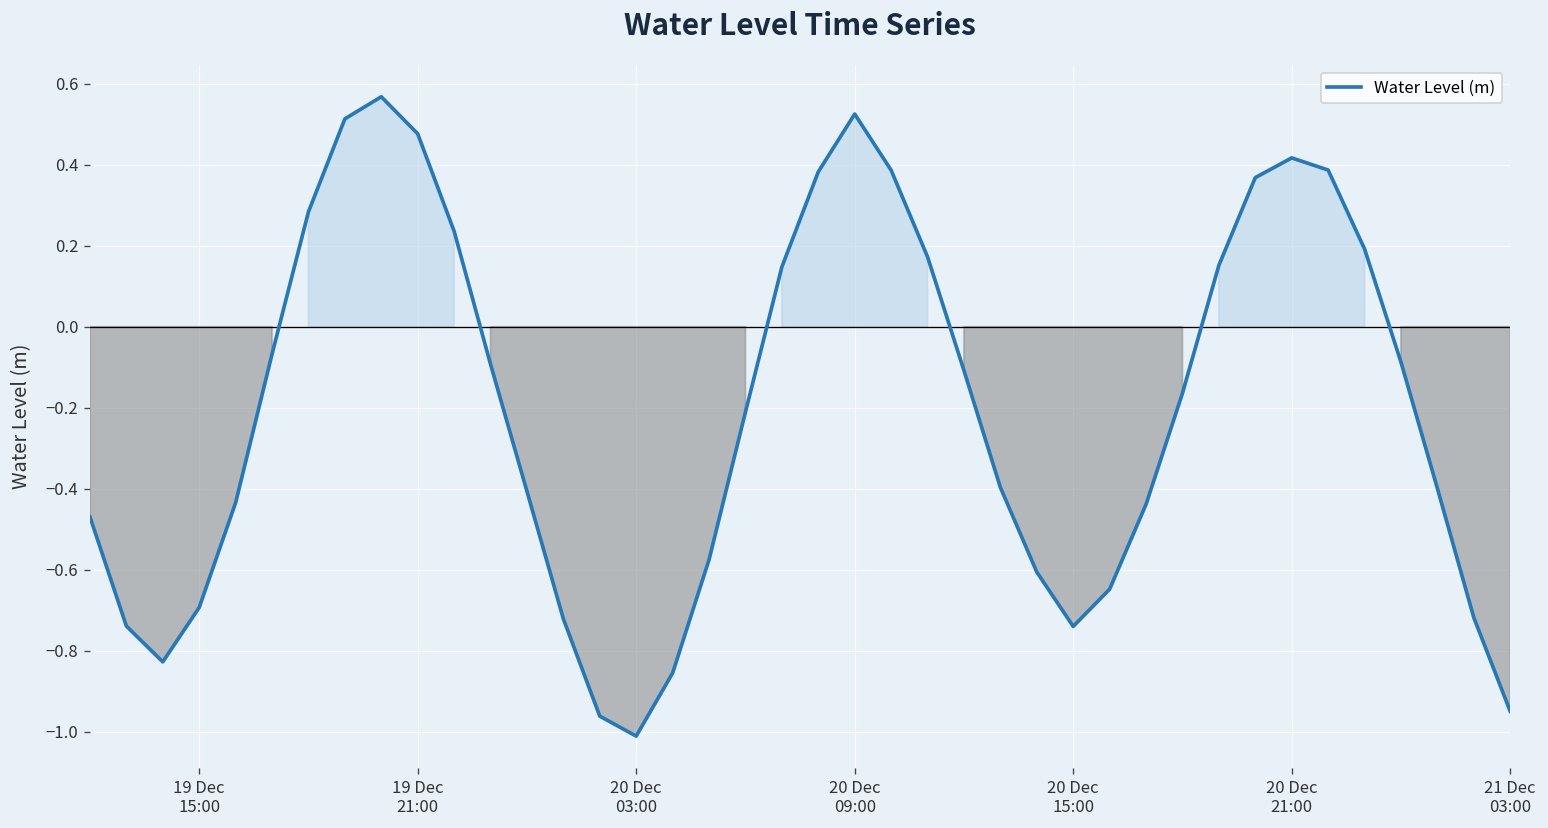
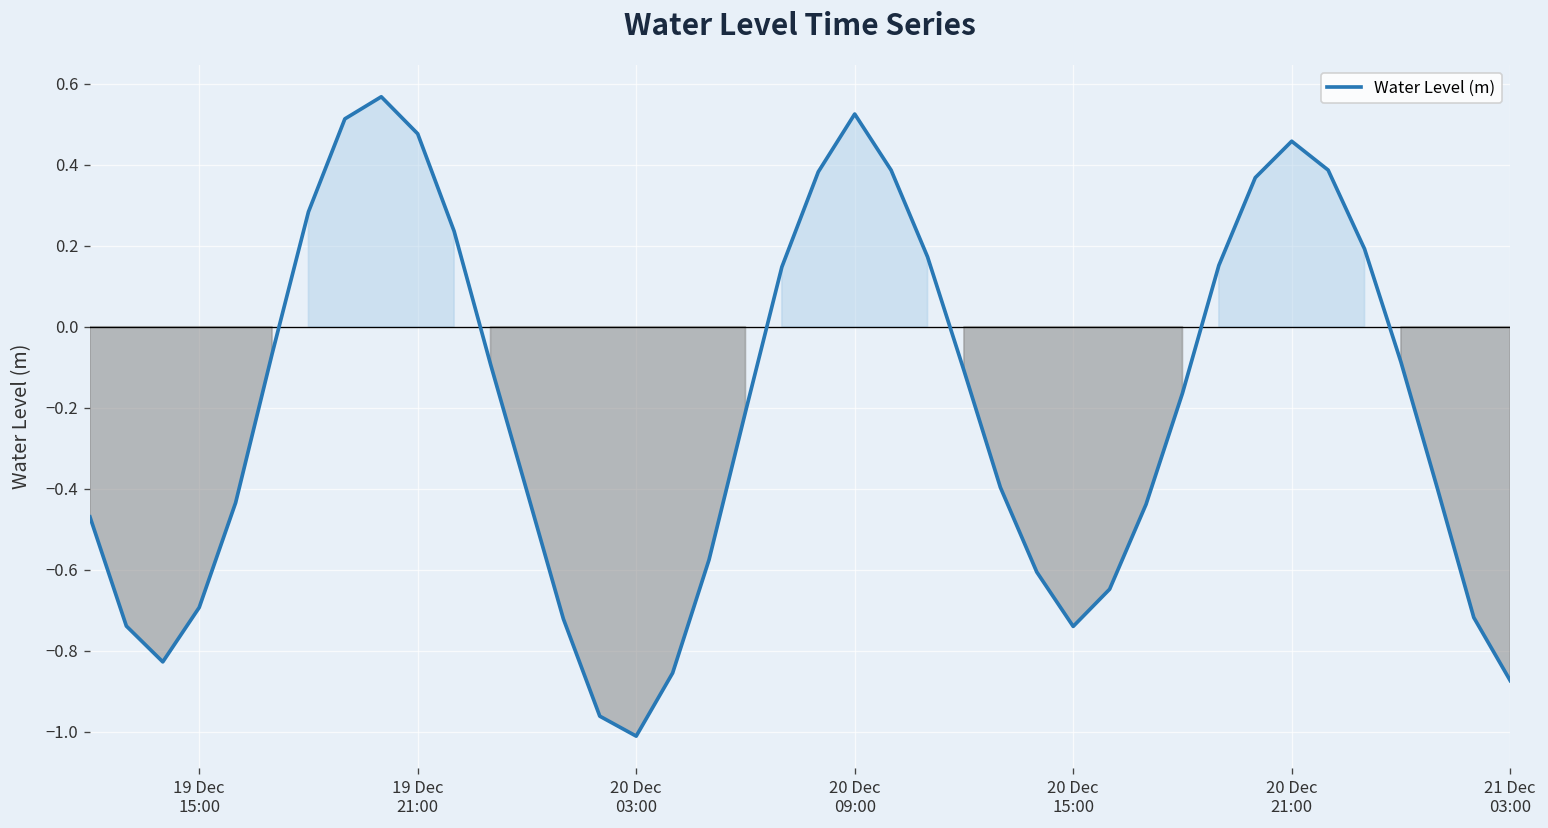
20 Dec 21:00: 0.42 -> 0.46
21 Dec 03:00: -0.95 -> -0.87
